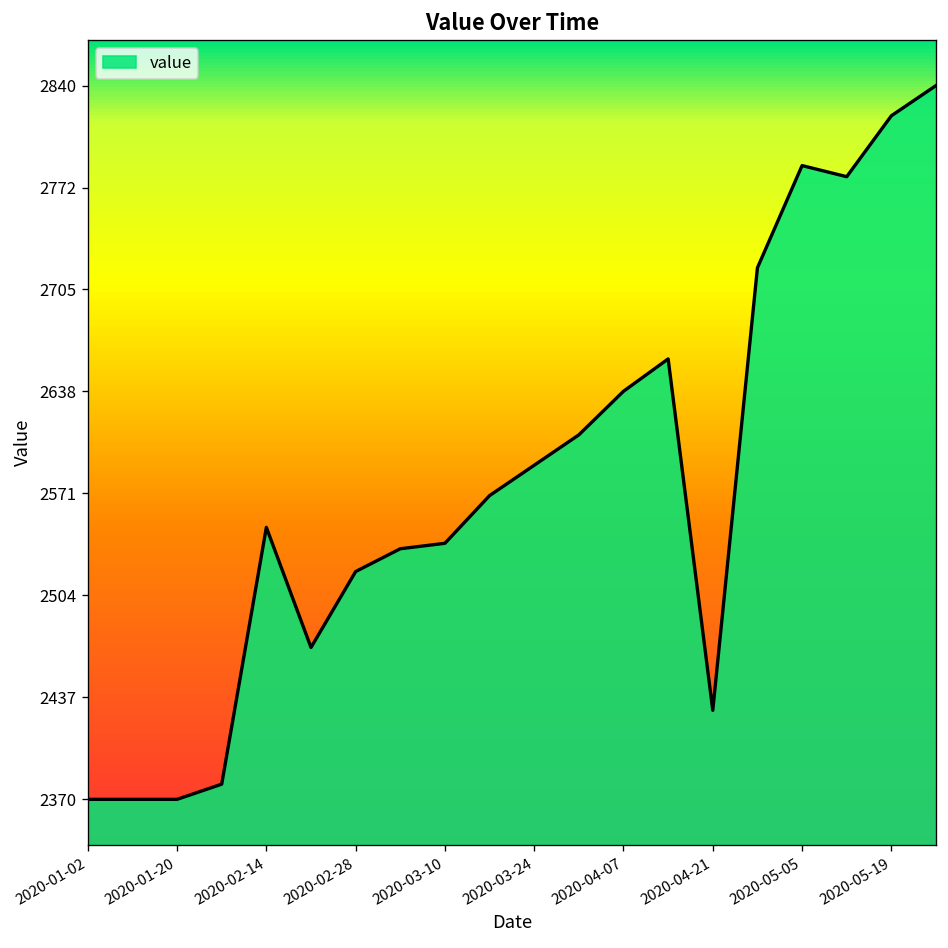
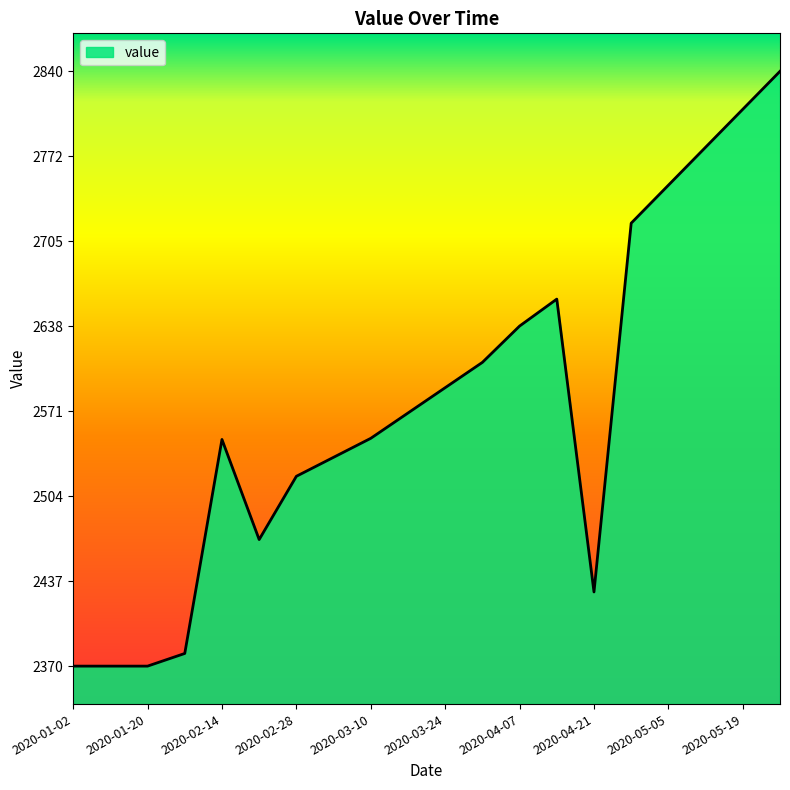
2020-03-10: 2539 -> 2550
2020-05-05: 2787 -> 2750
2020-05-19: 2820 -> 2810
